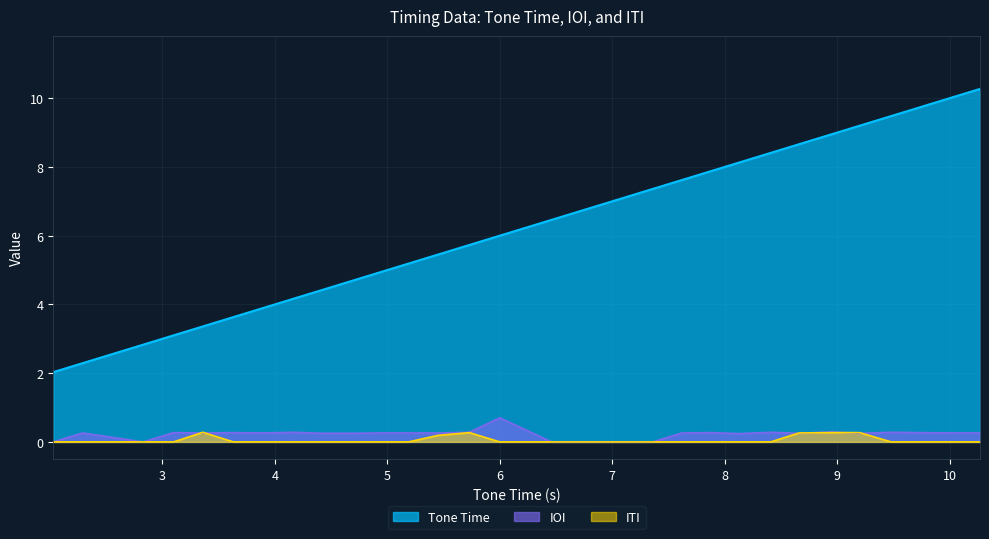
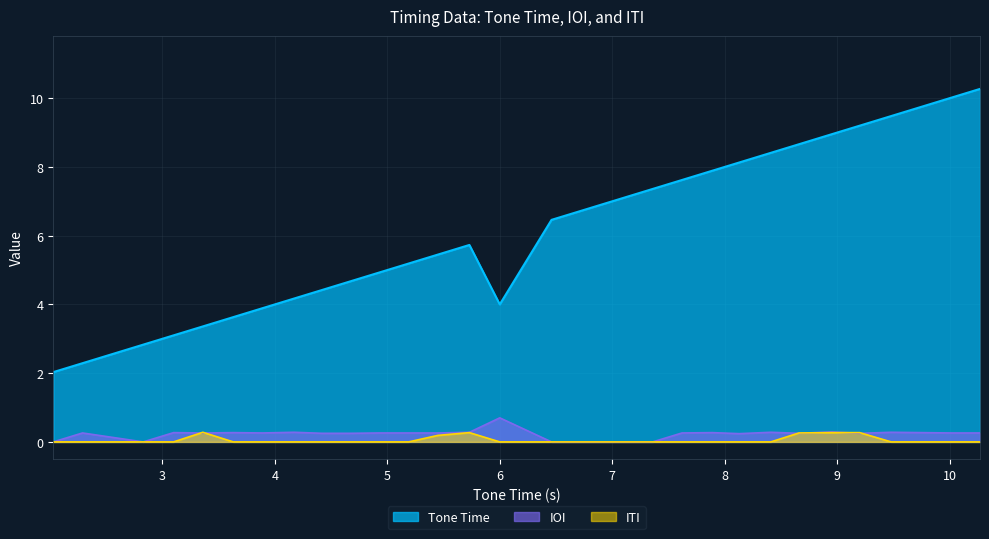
Tone Time, 6: 6 -> 4
